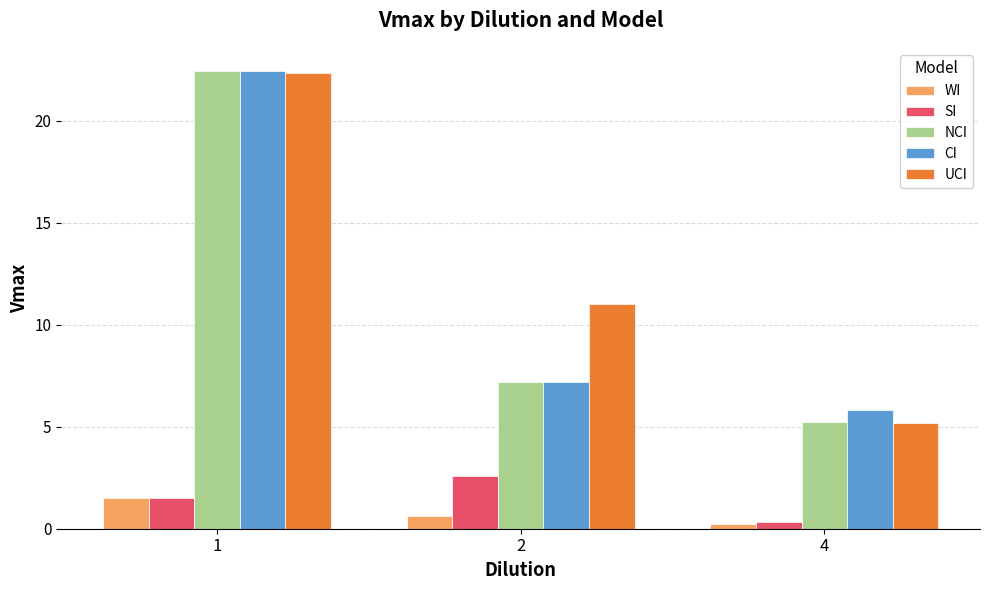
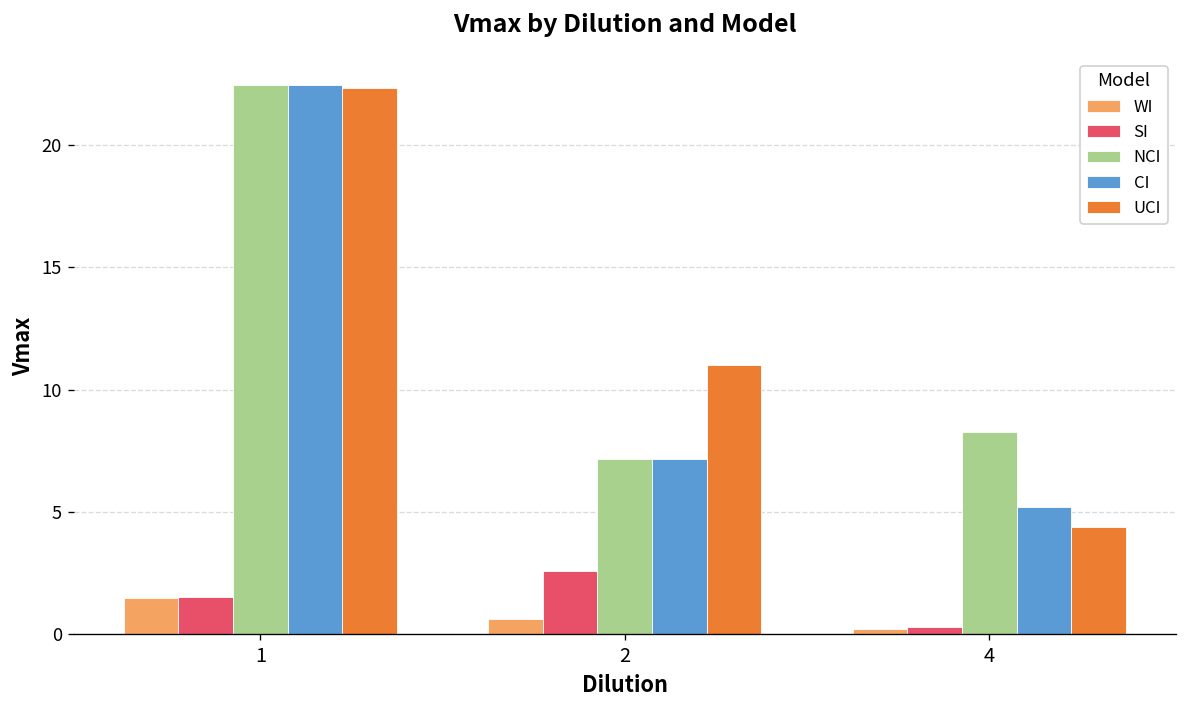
NCI, 4: 5.2 -> 8.3
CI, 4: 5.8 -> 5.2
UCI, 4: 5.2 -> 4.4
